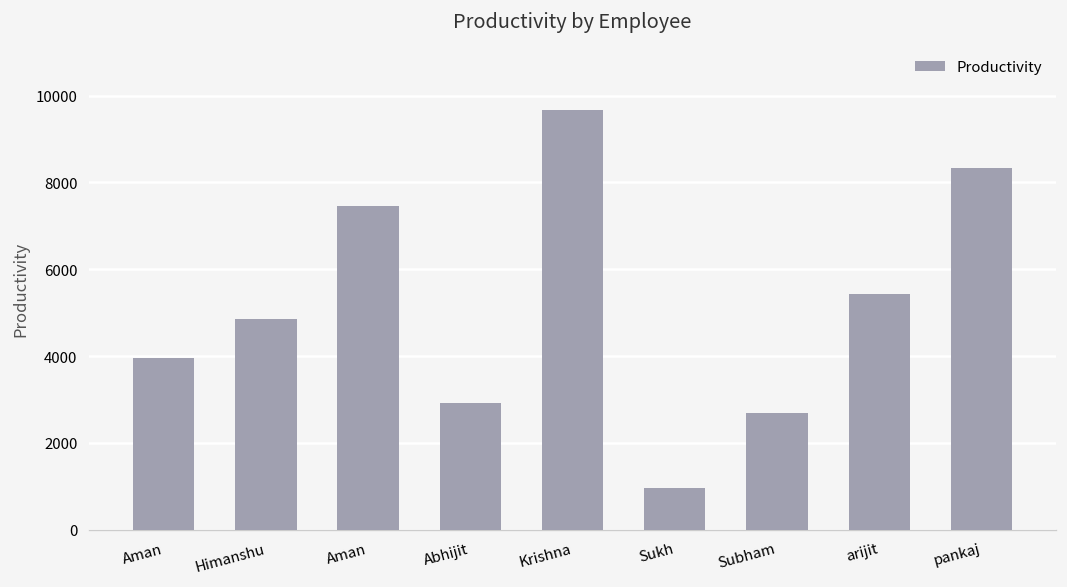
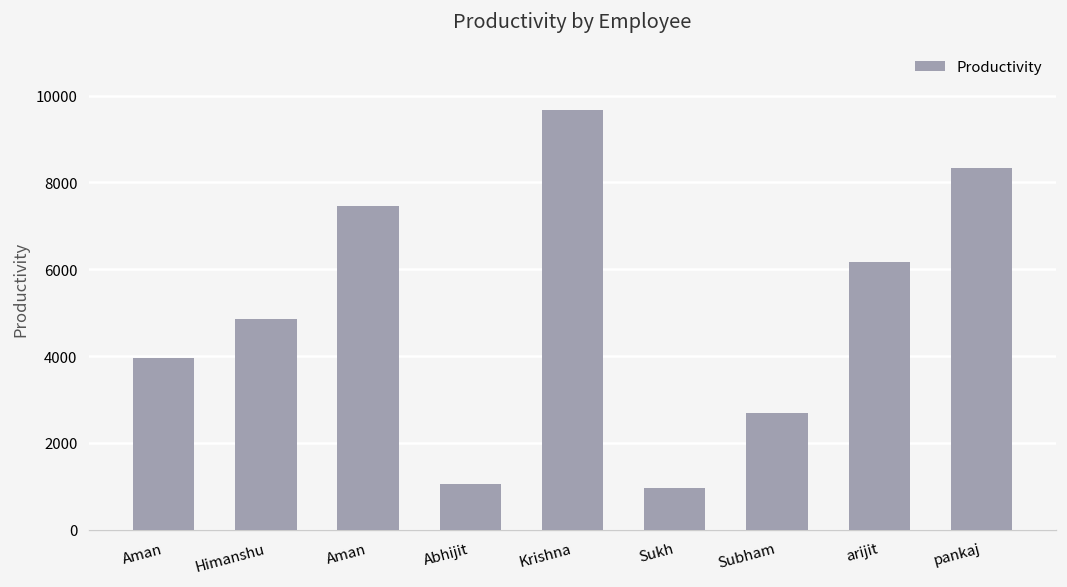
Abhijit: 2900 -> 1100
arijit: 5400 -> 6200
